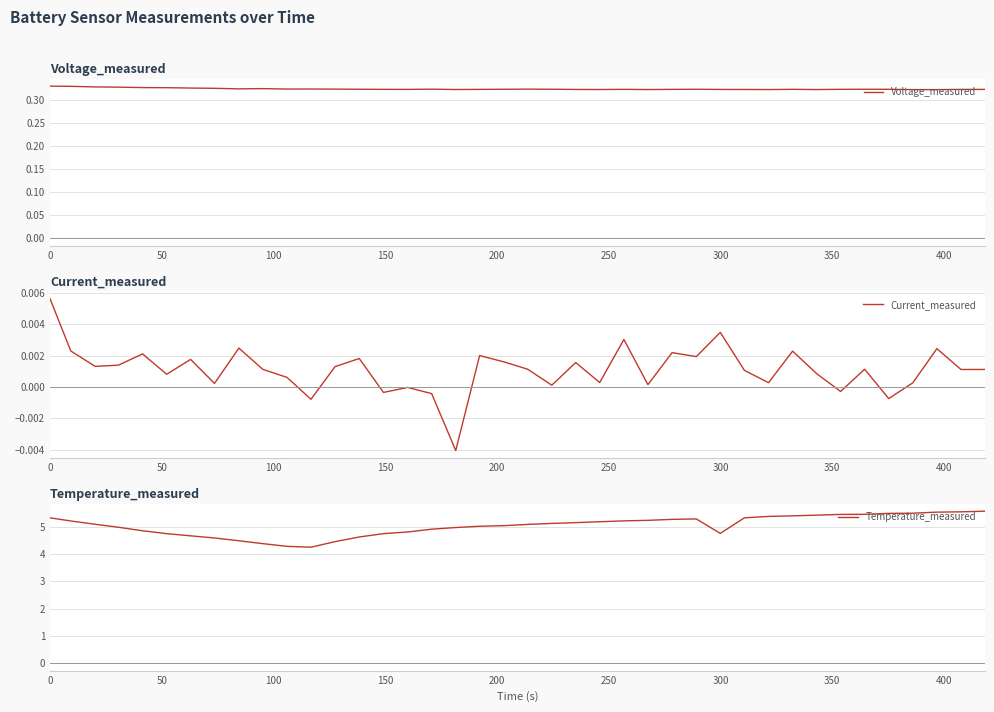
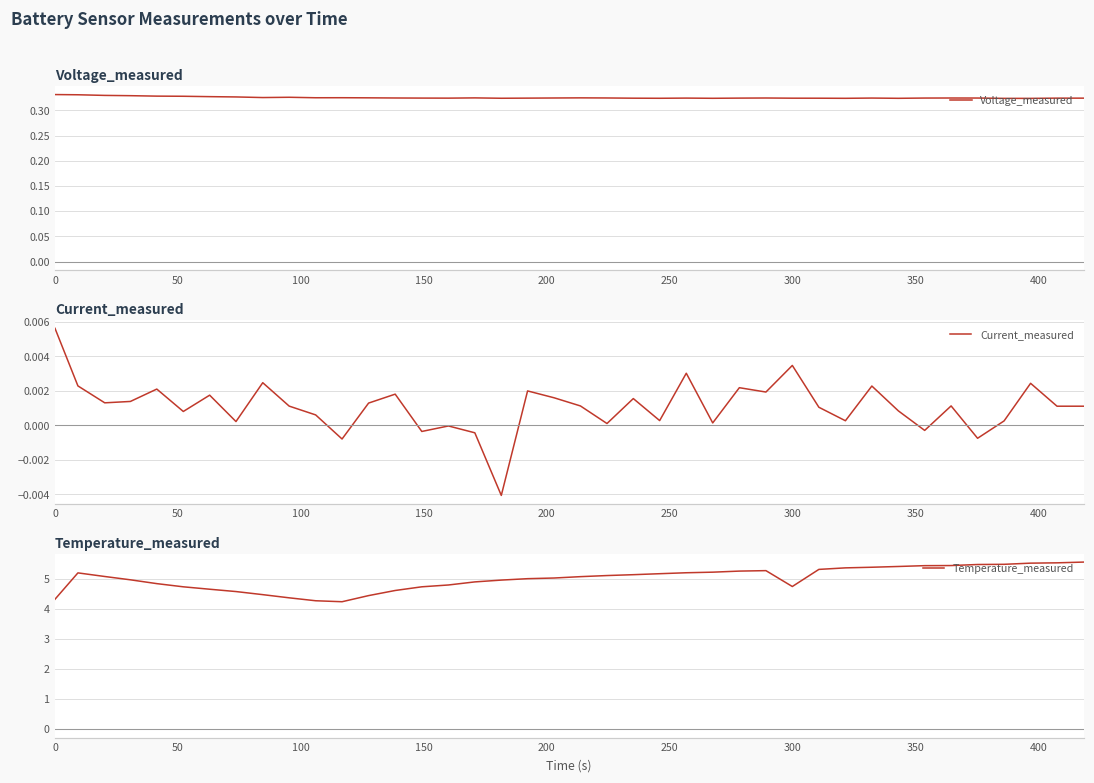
Temperature_measured, 0: 5.3 -> 4.3
